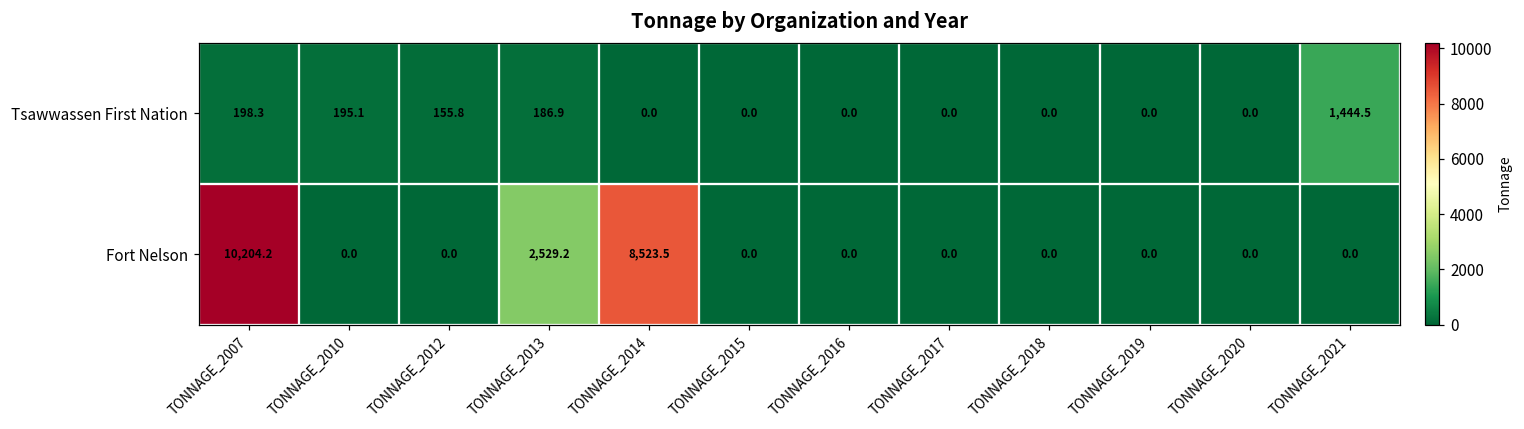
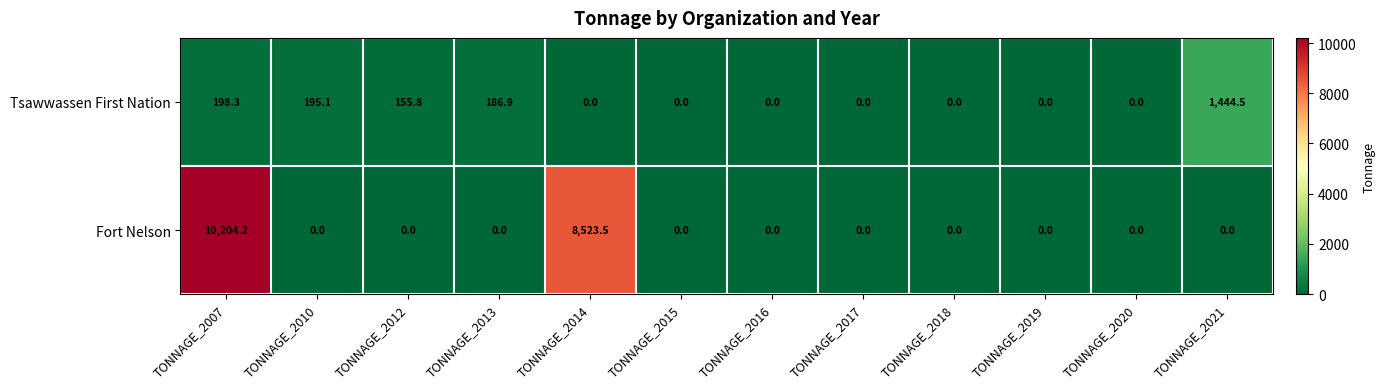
Fort Nelson, TONNAGE_2013: 2,529.2 -> 0.0
